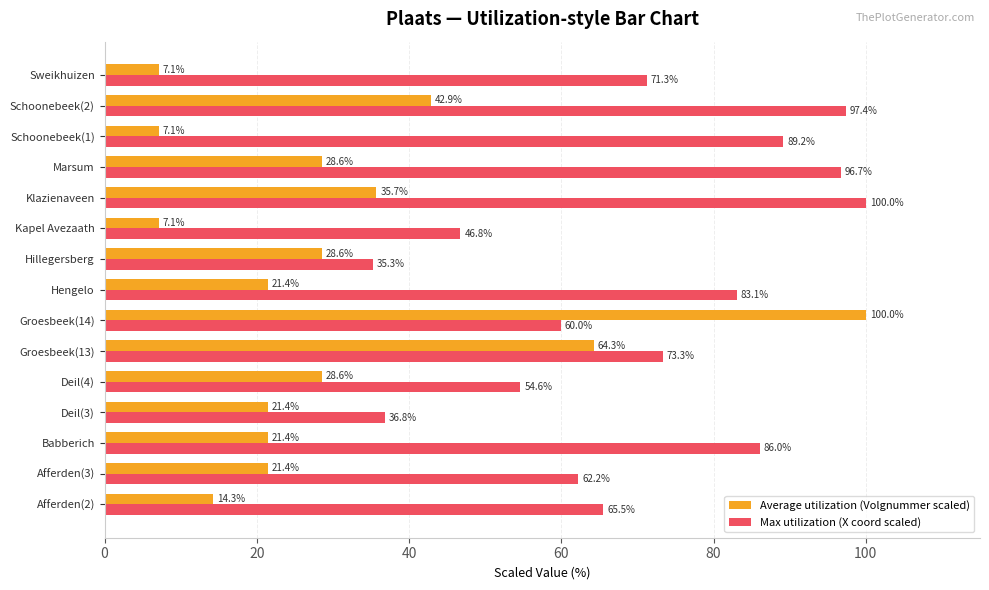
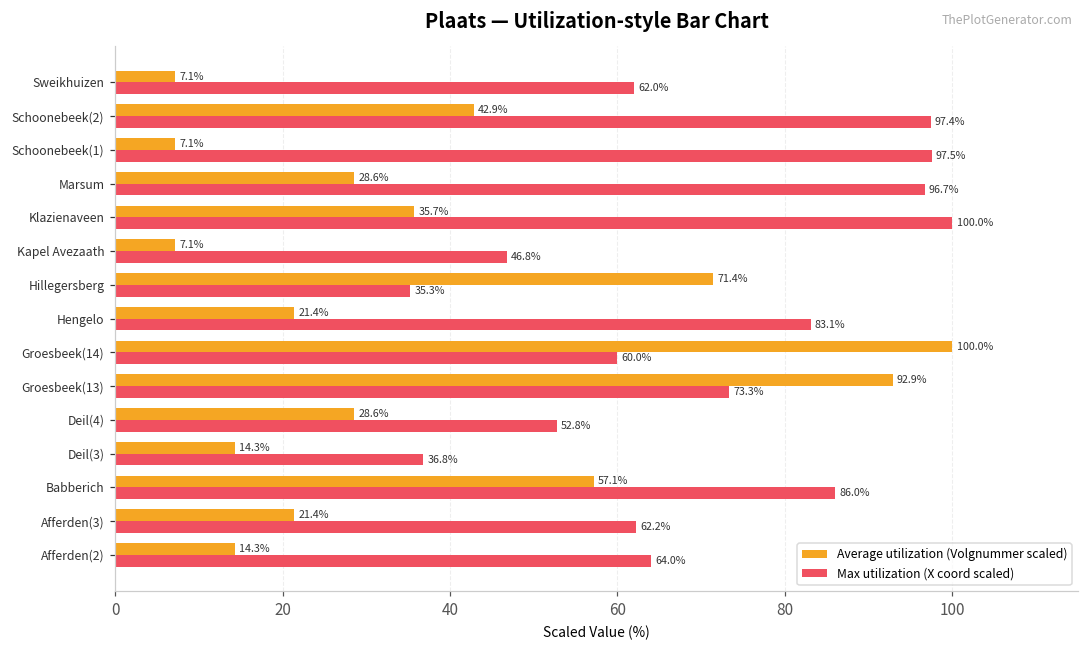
Max utilization (X coord scaled), Sweikhuizen: 71.3% -> 62.0%
Max utilization (X coord scaled), Schoonebeek(1): 89.2% -> 97.5%
Average utilization (Volgnummer scaled), Hillegersberg: 28.6% -> 71.4%
Average utilization (Volgnummer scaled), Groesbeek(13): 64.3% -> 92.9%
Max utilization (X coord scaled), Deil(4): 54.6% -> 52.8%
Average utilization (Volgnummer scaled), Deil(3): 21.4% -> 14.3%
Average utilization (Volgnummer scaled), Babberich: 21.4% -> 57.1%
Max utilization (X coord scaled), Afferden(2): 65.5% -> 64.0%
